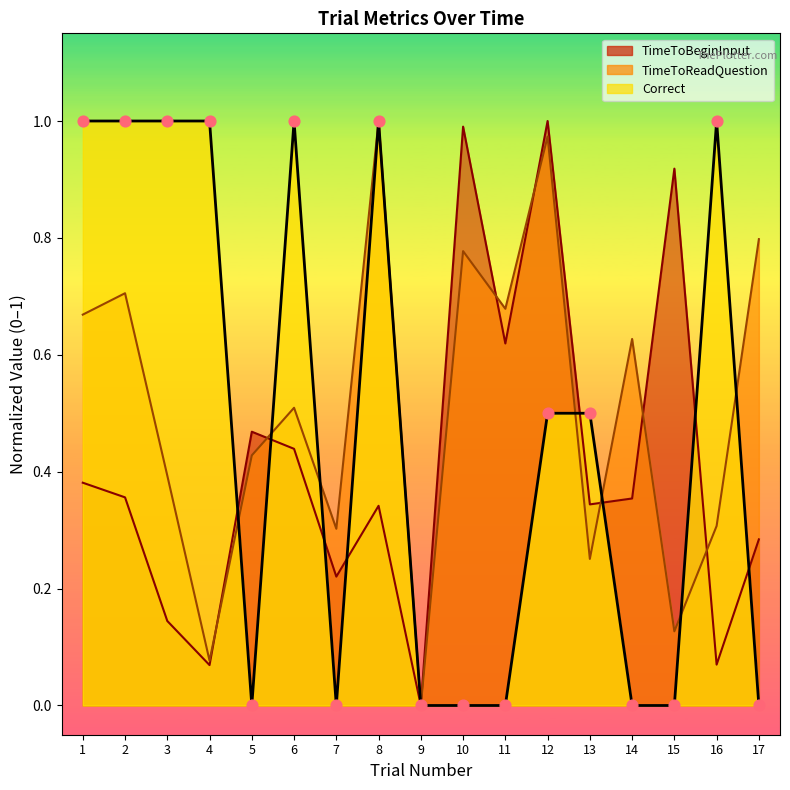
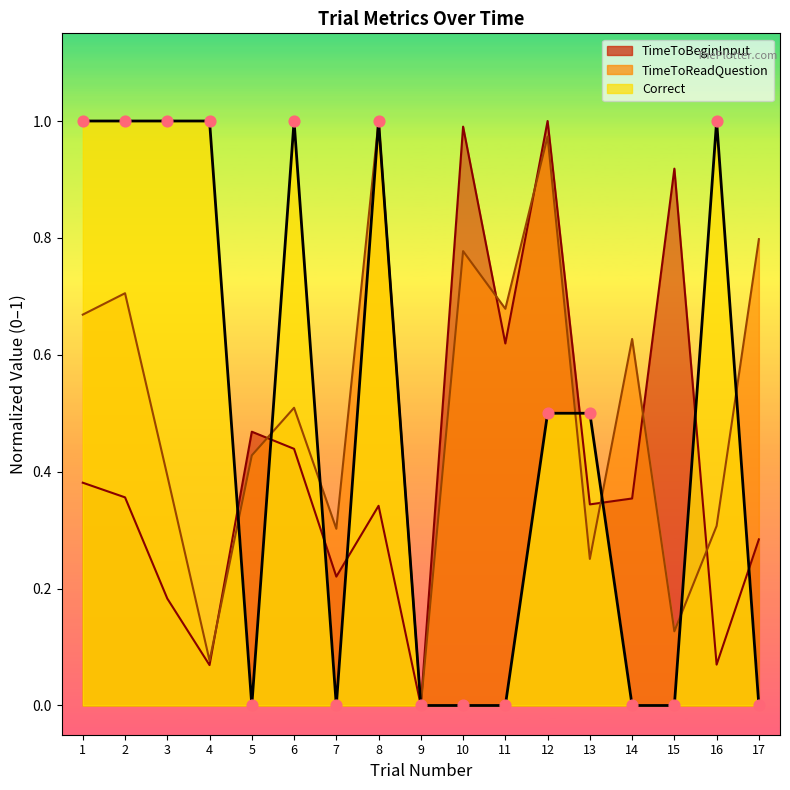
TimeToBeginInput, 3: 0.14 -> 0.18
